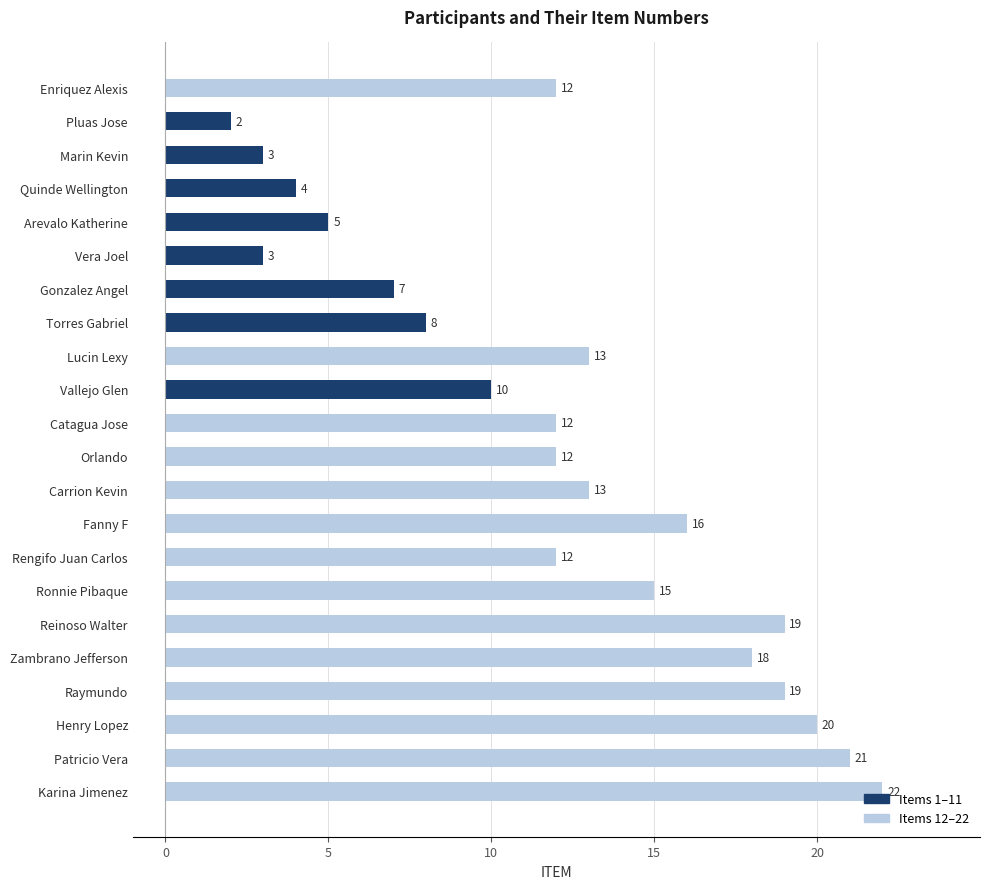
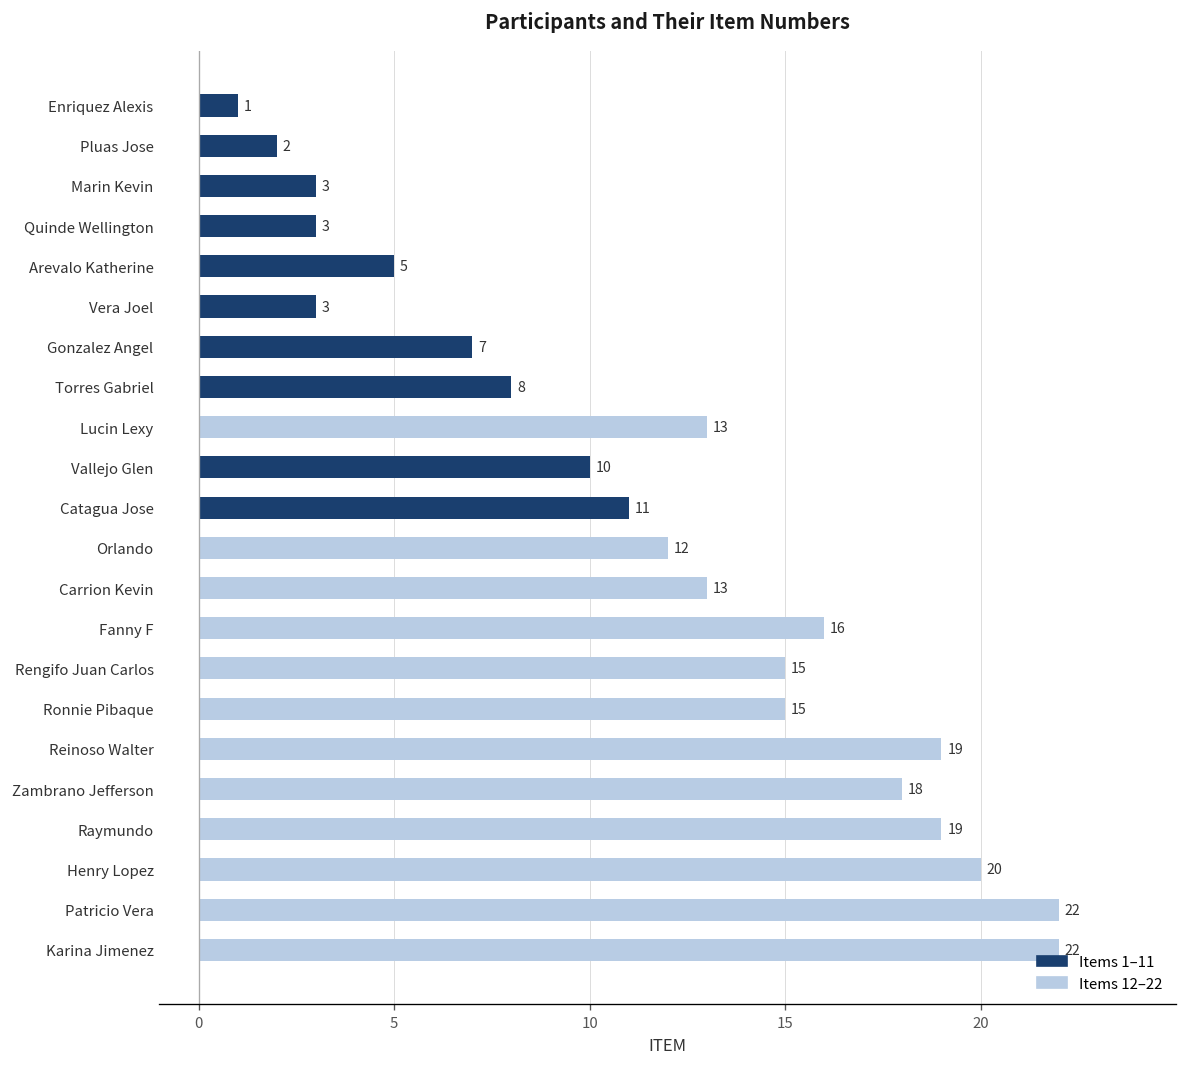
Enriquez Alexis: 12 -> 1
Quinde Wellington: 4 -> 3
Catagua Jose: 12 -> 11
Rengifo Juan Carlos: 12 -> 15
Patricio Vera: 21 -> 22
